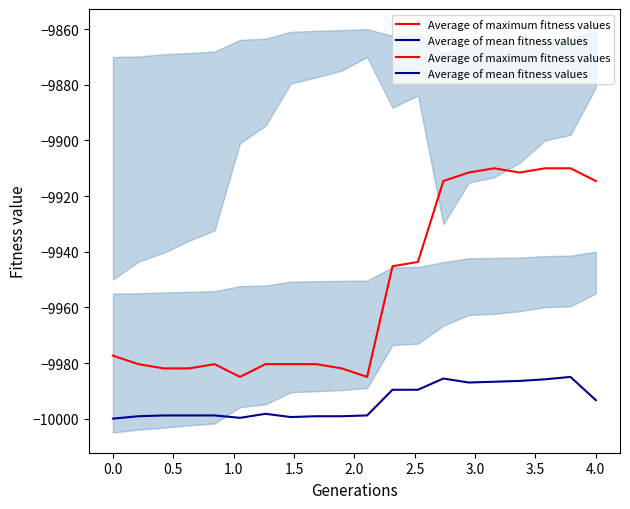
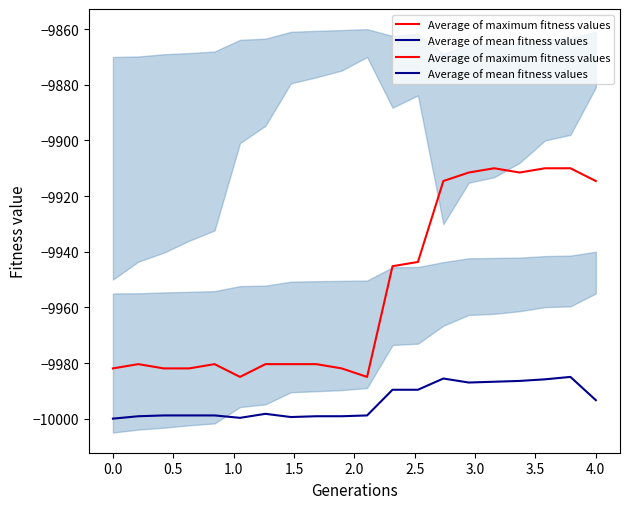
Average of maximum fitness values, 0.0: -9977 -> -9982
